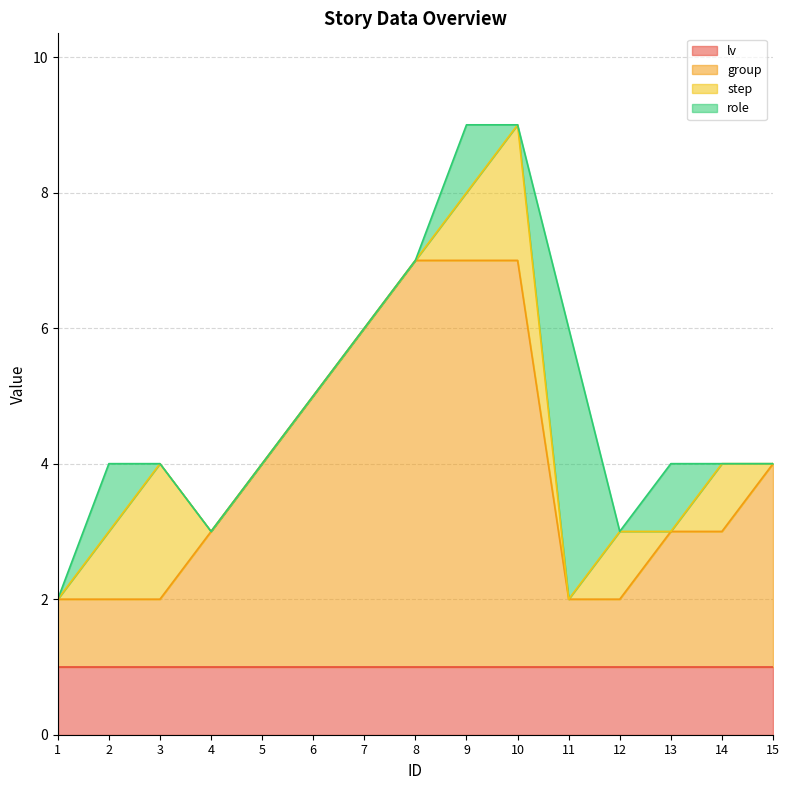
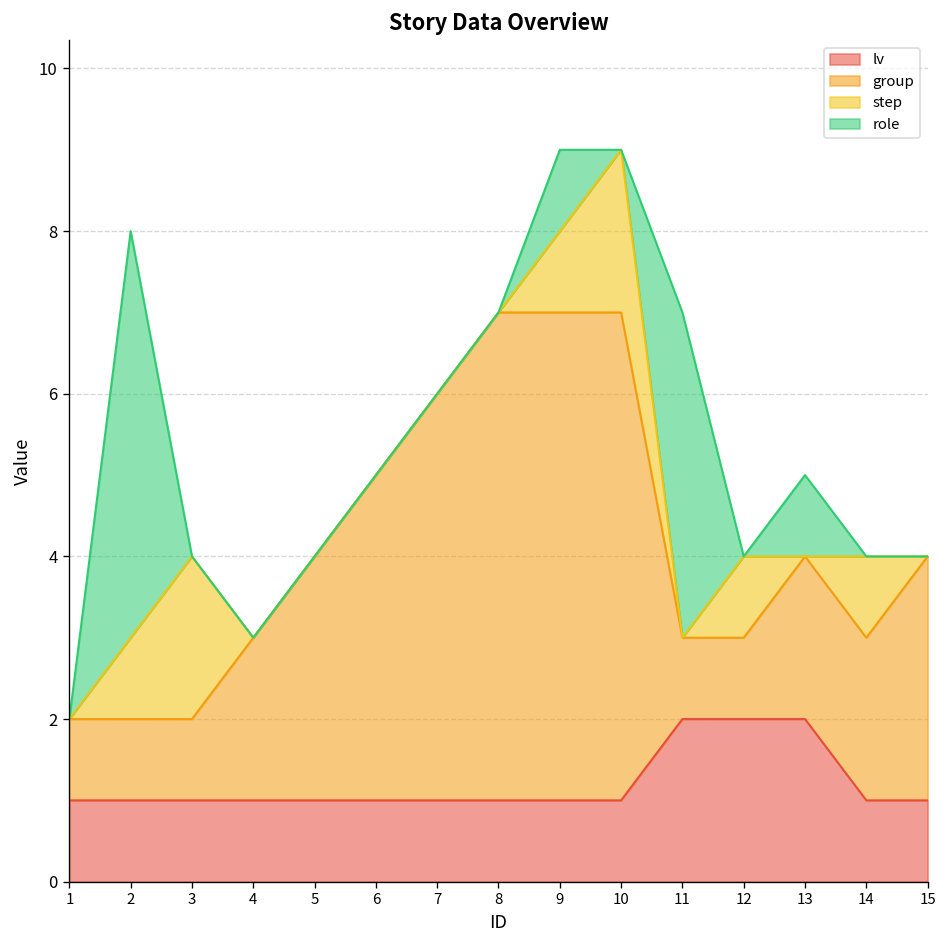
role, 2: 1 -> 5
lv, 11: 1 -> 2
lv, 12: 1 -> 2
lv, 13: 1 -> 2
